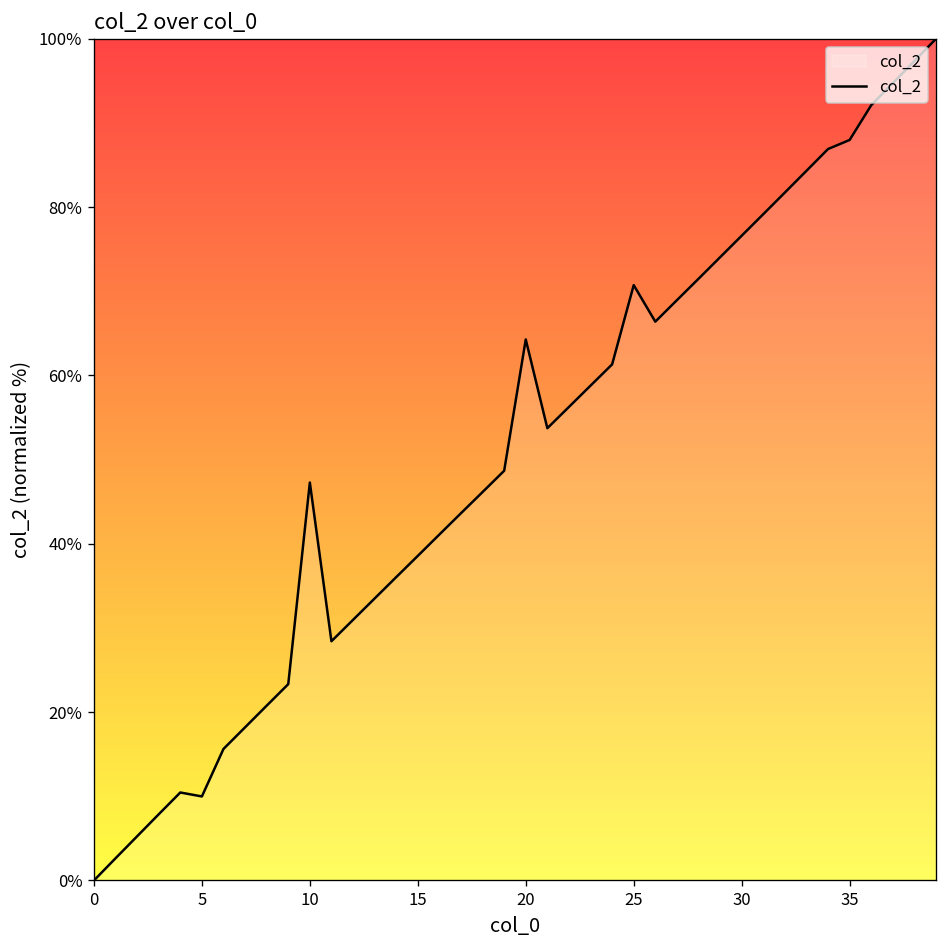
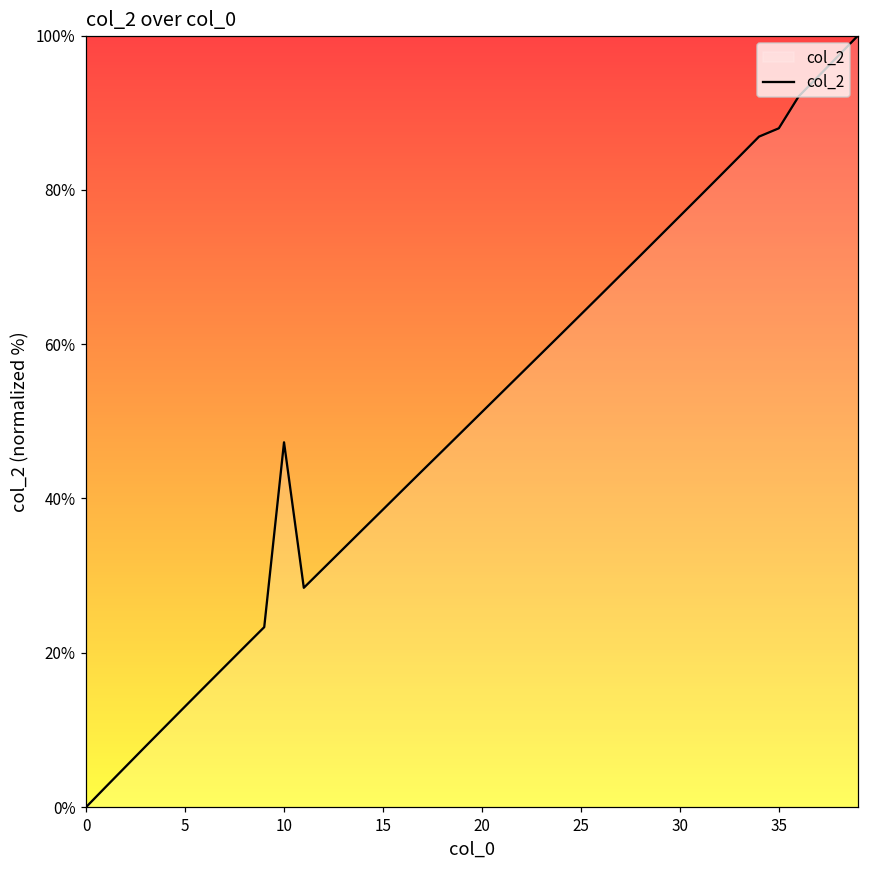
5: 10% -> 13%
20: 64% -> 51%
25: 71% -> 64%
